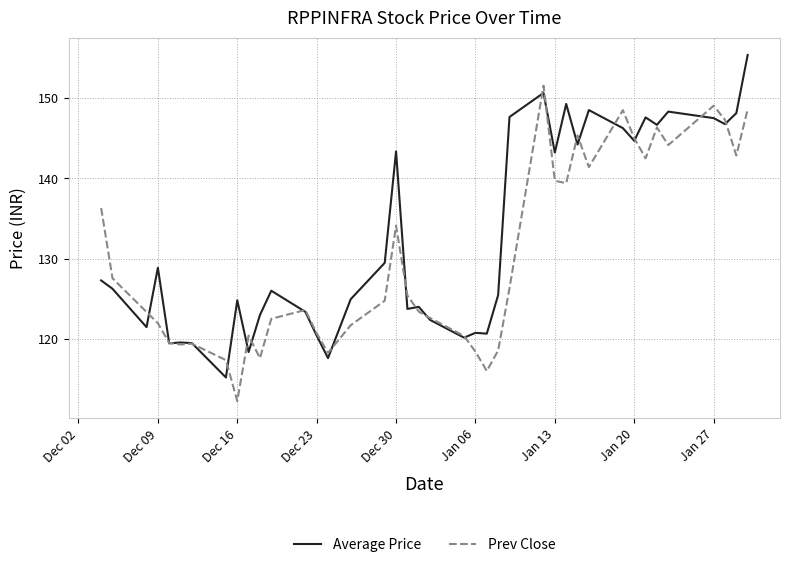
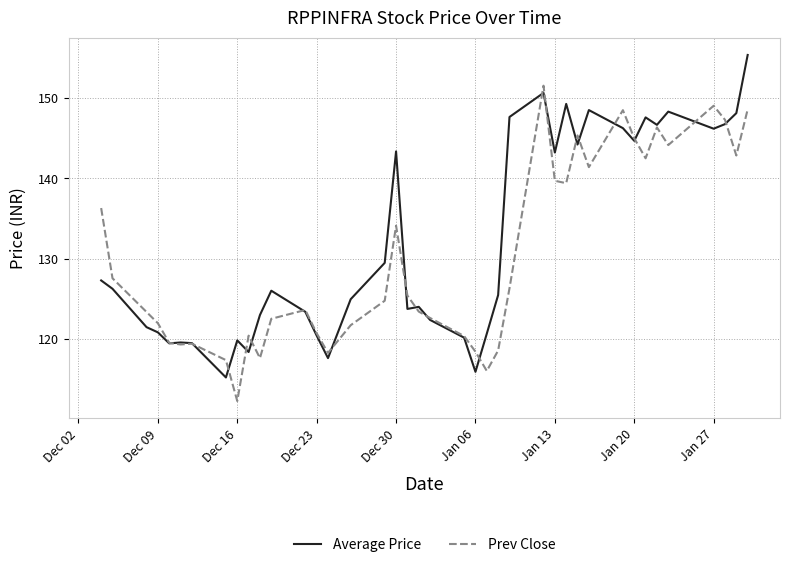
Average Price, Dec 09: 129 -> 121
Average Price, Dec 16: 125 -> 120
Average Price, Jan 06: 121 -> 116
Average Price, Jan 27: 148 -> 146
